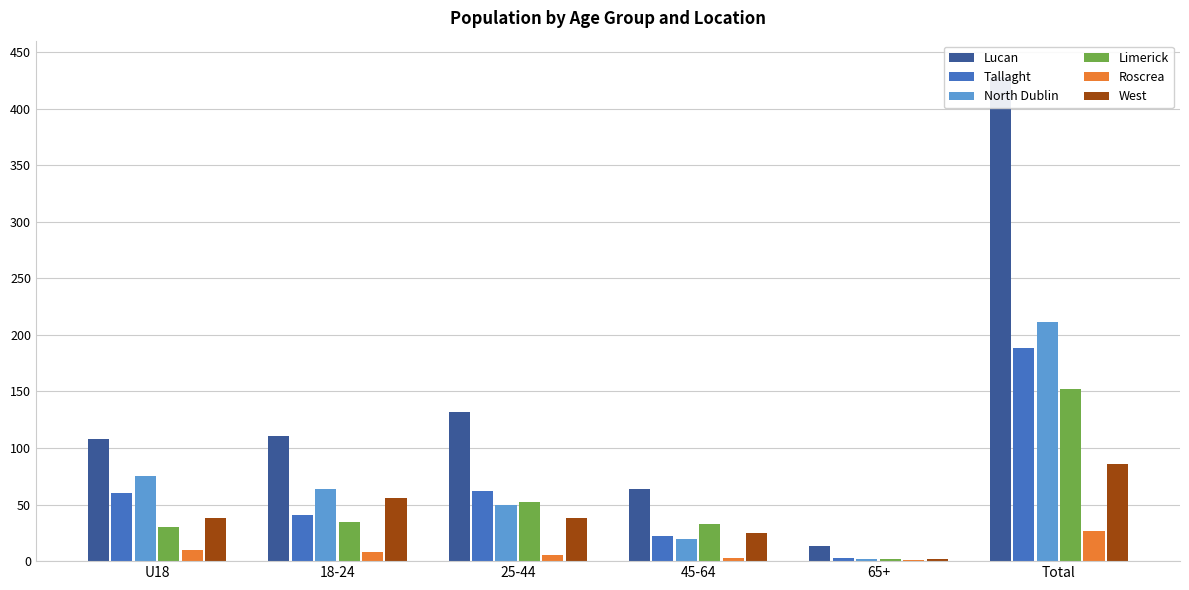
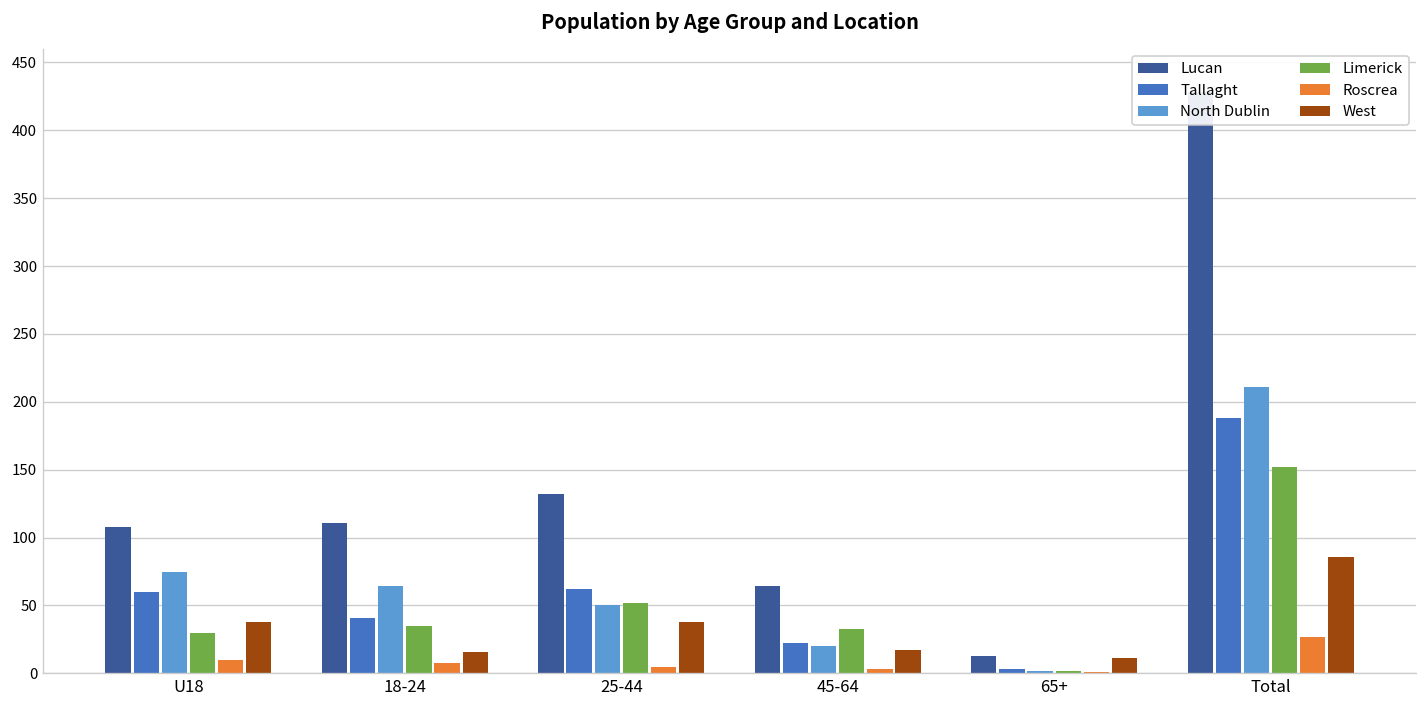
West, 18-24: 56 -> 16
West, 45-64: 25 -> 17
West, 65+: 2 -> 11
